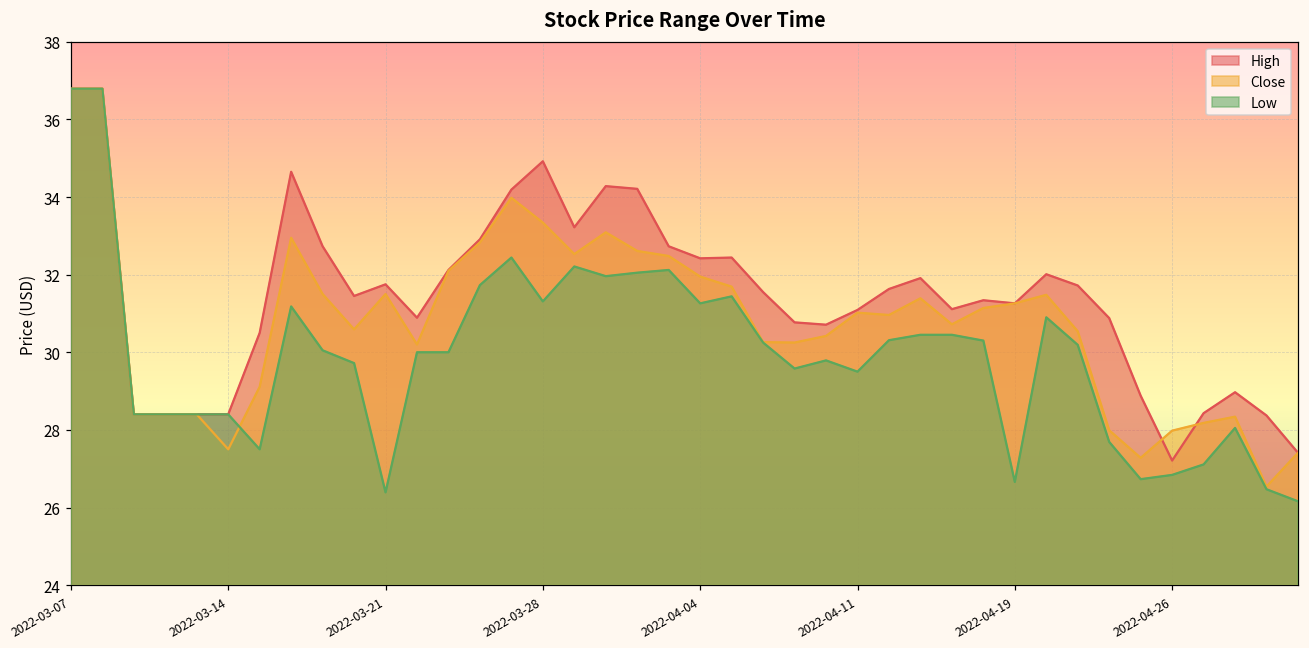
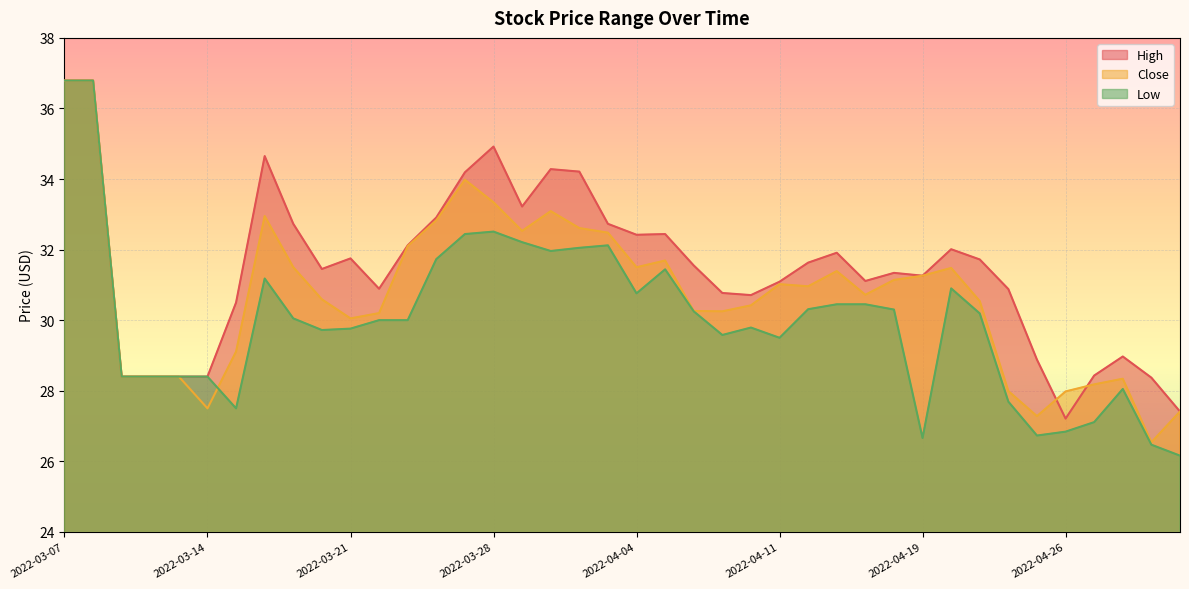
Close, 2022-03-21: 31.5 -> 30.1
Low, 2022-03-21: 26.4 -> 29.8
Low, 2022-03-28: 31.3 -> 32.5
Close, 2022-04-04: 32.0 -> 31.5
Low, 2022-04-04: 31.3 -> 30.8
